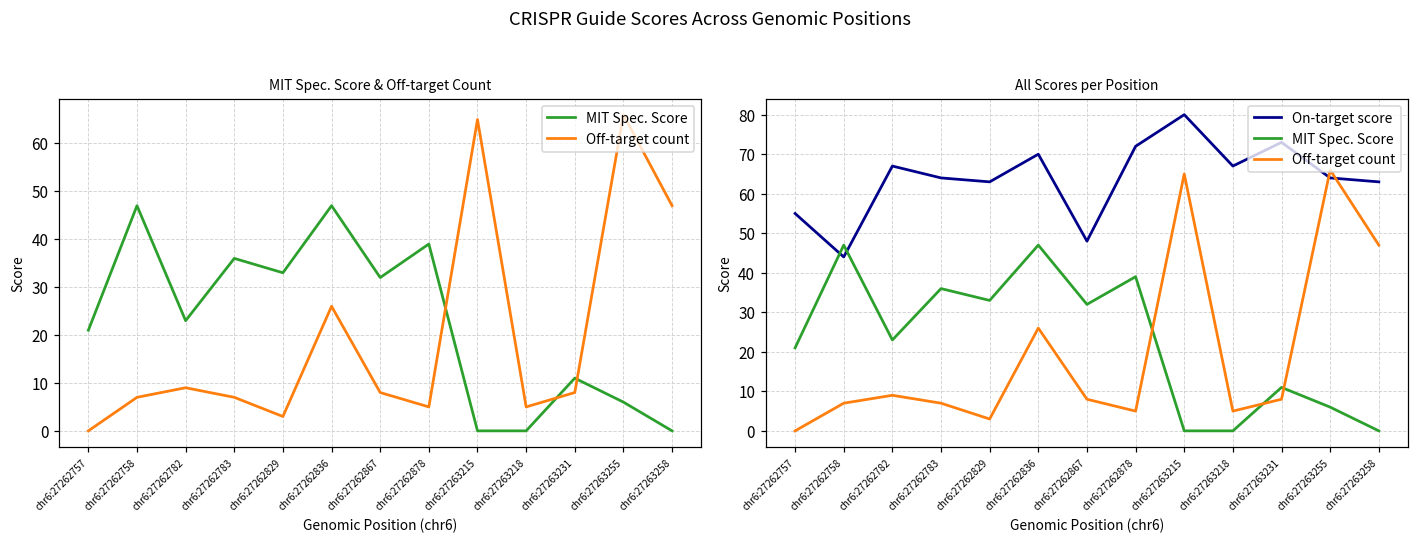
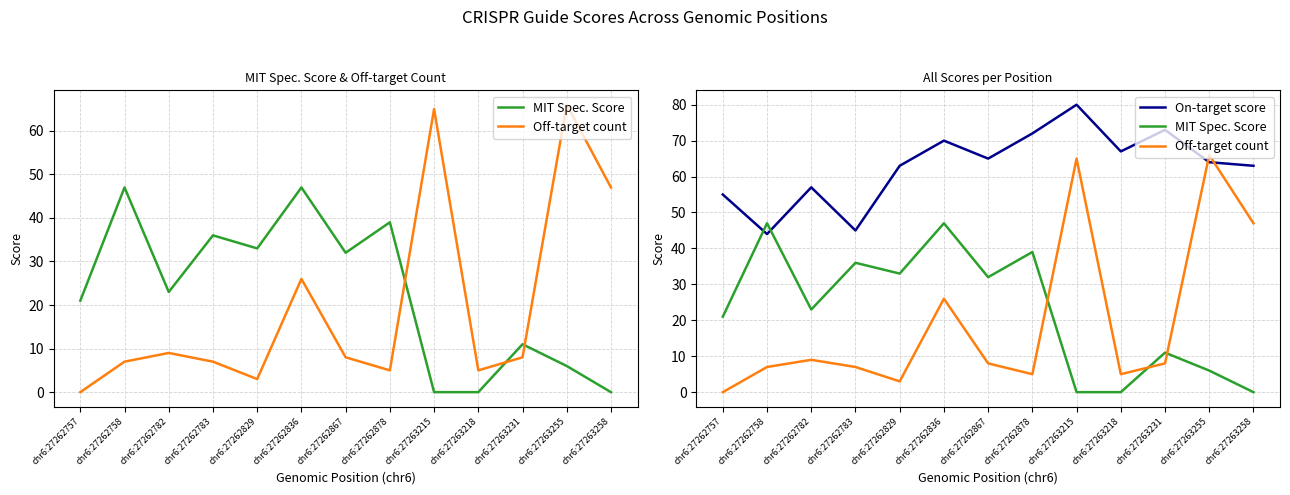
All Scores per Position, On-target score, chr6:27262782: 67 -> 57
All Scores per Position, On-target score, chr6:27262783: 64 -> 45
All Scores per Position, On-target score, chr6:27262867: 48 -> 65
